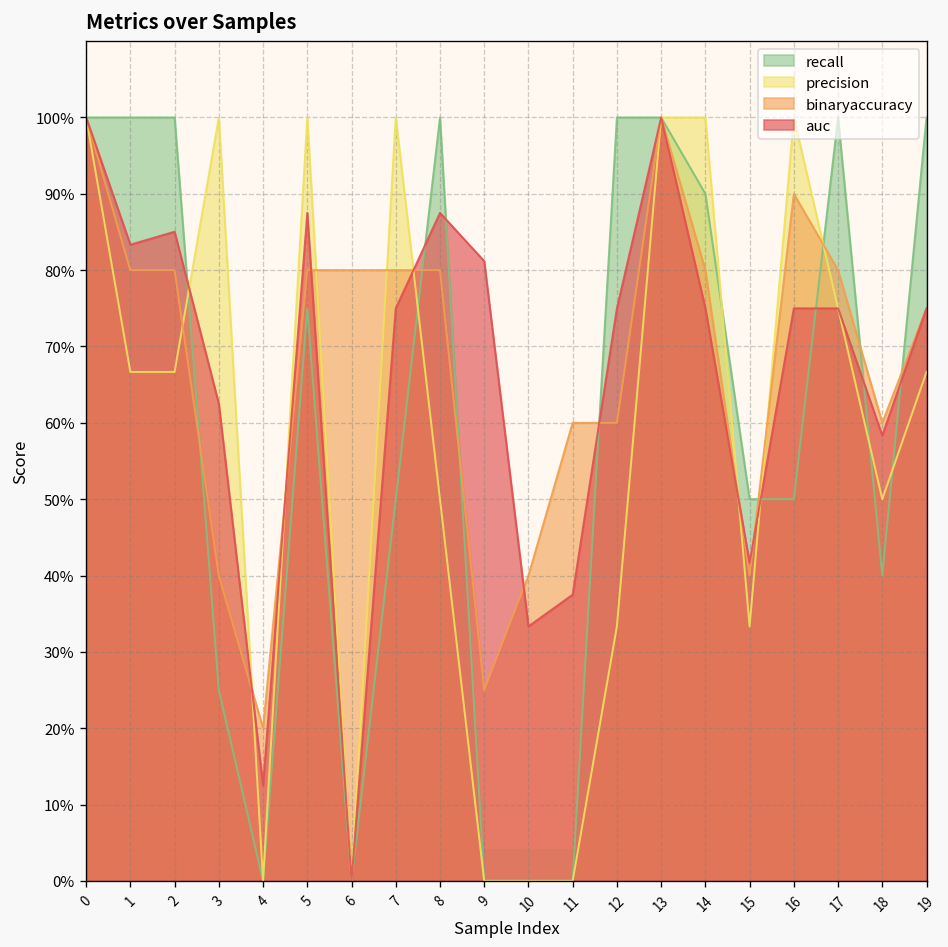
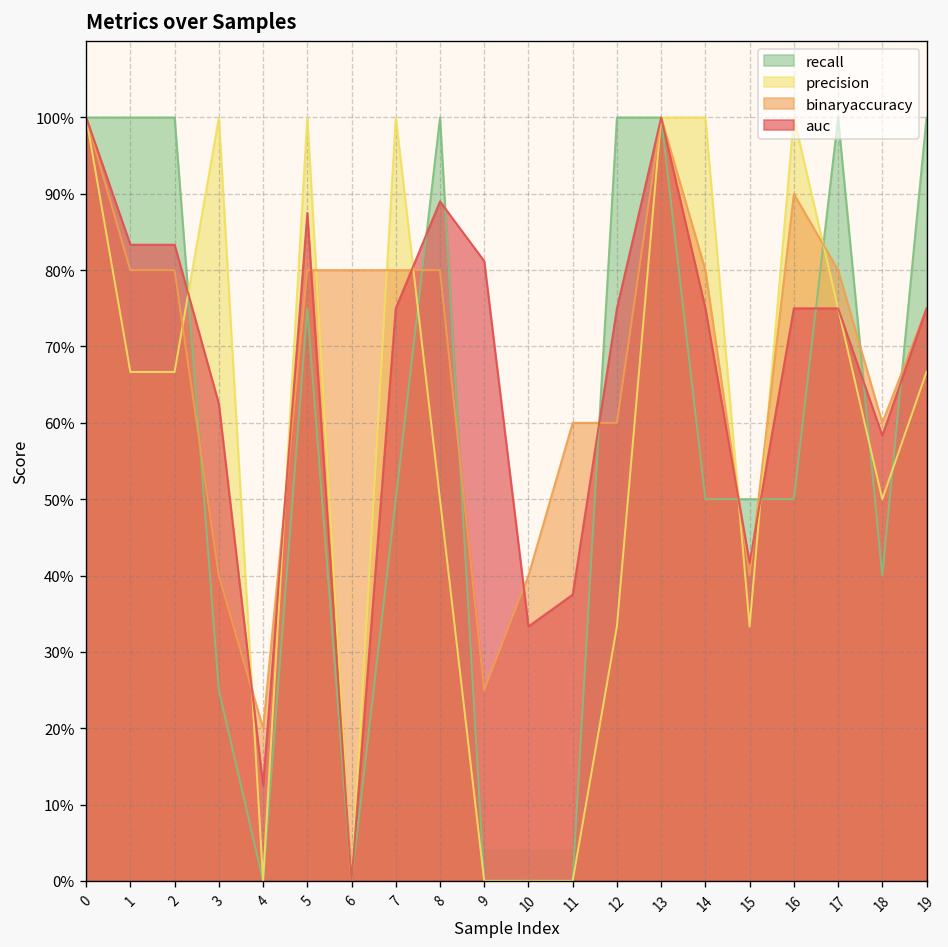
auc, 2: 85% -> 83%
auc, 8: 88% -> 89%
recall, 14: 90% -> 50%
